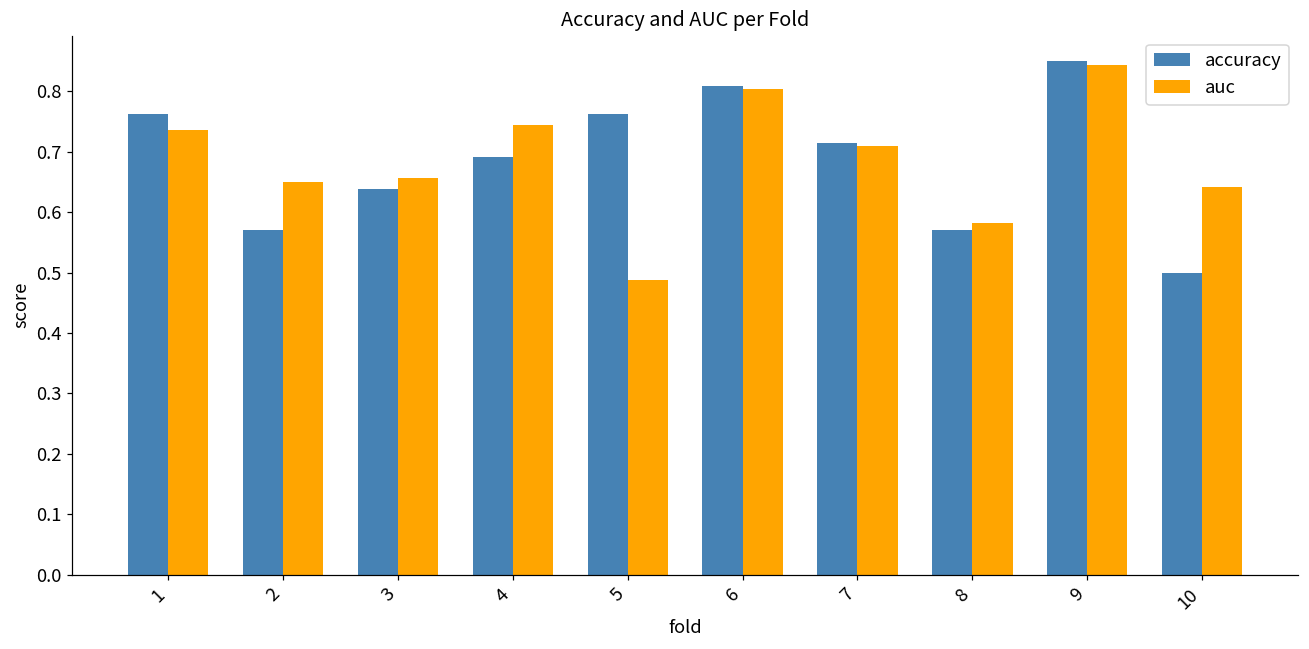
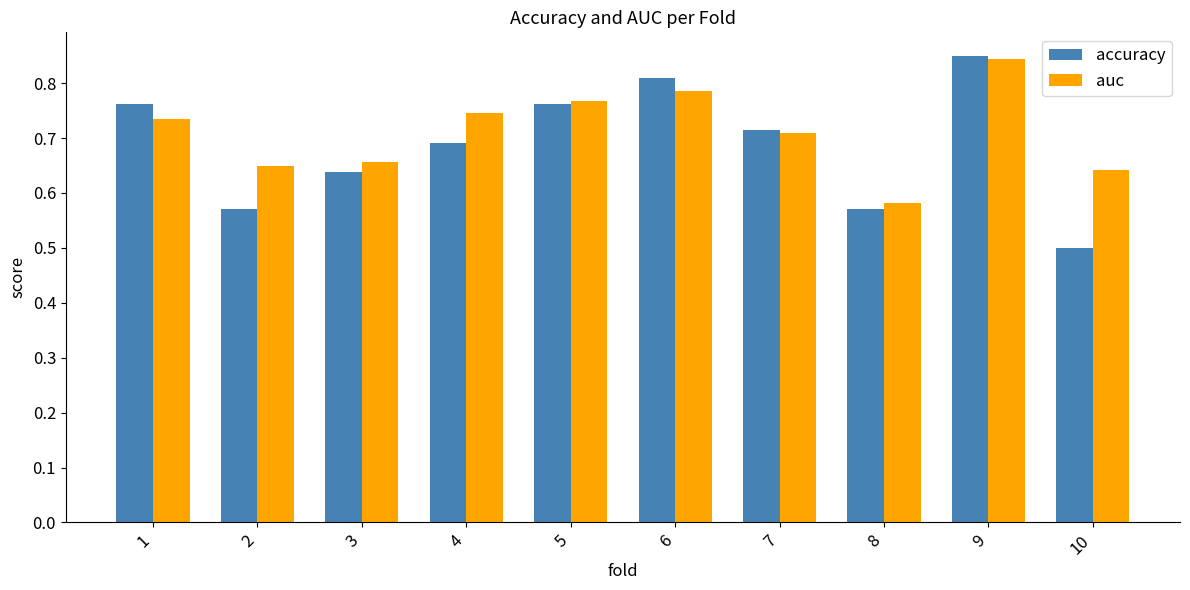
auc, 5: 0.49 -> 0.77
auc, 6: 0.80 -> 0.79
